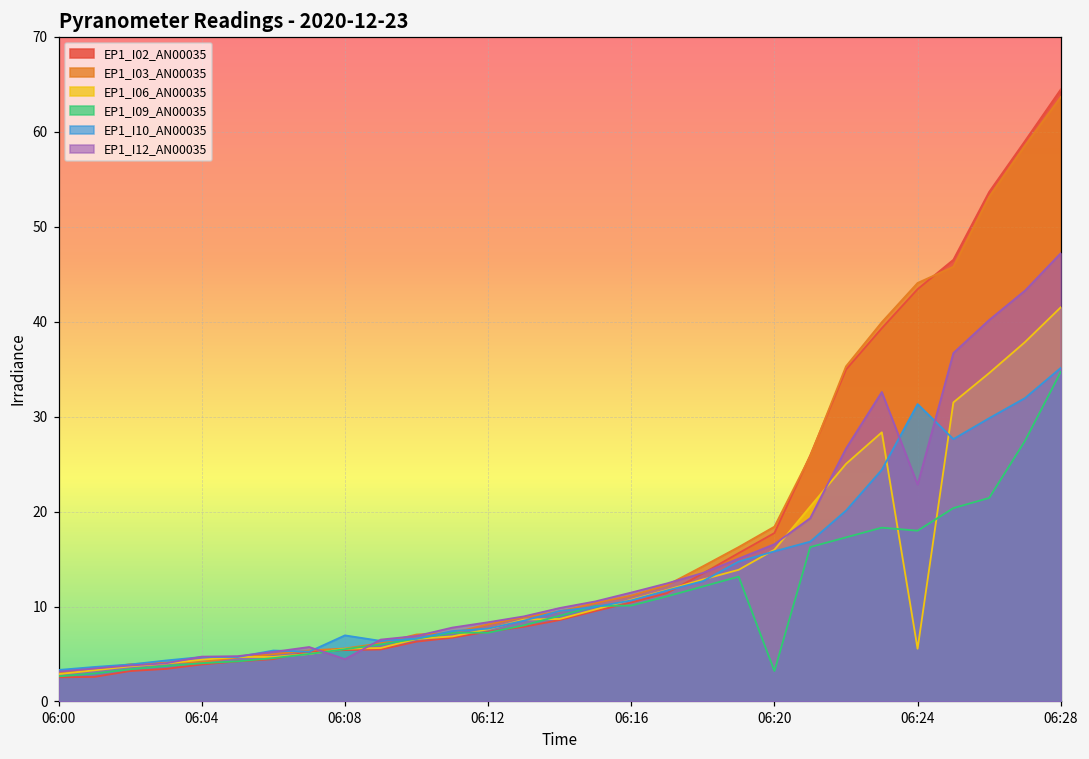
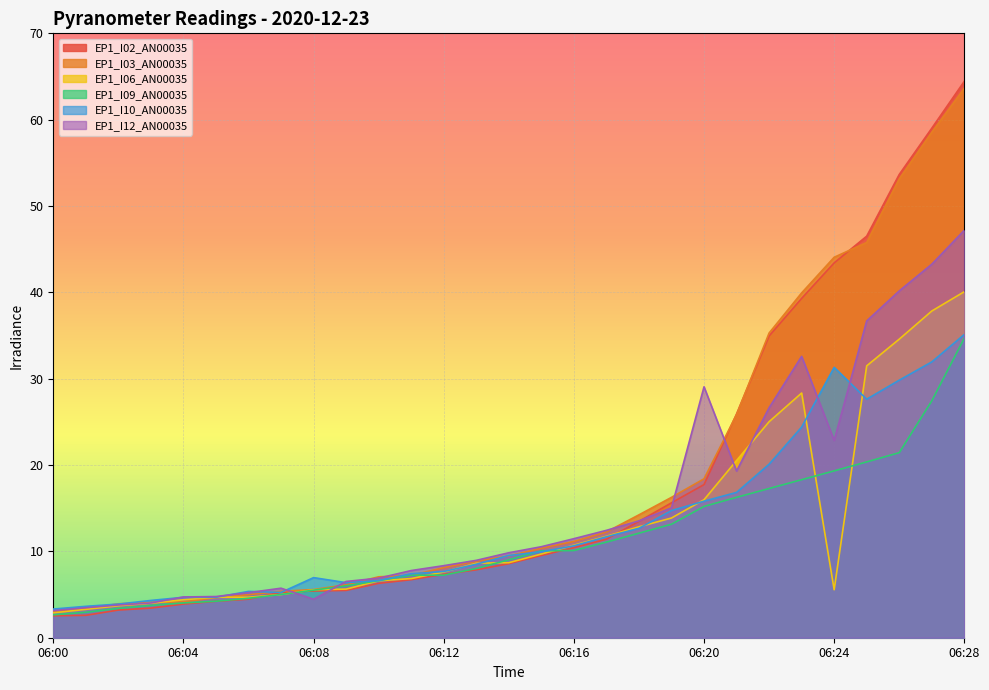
EP1_I09_AN00035, 06:20: 3 -> 15
EP1_I12_AN00035, 06:20: 17 -> 29
EP1_I09_AN00035, 06:24: 18 -> 19
EP1_I06_AN00035, 06:28: 42 -> 40
